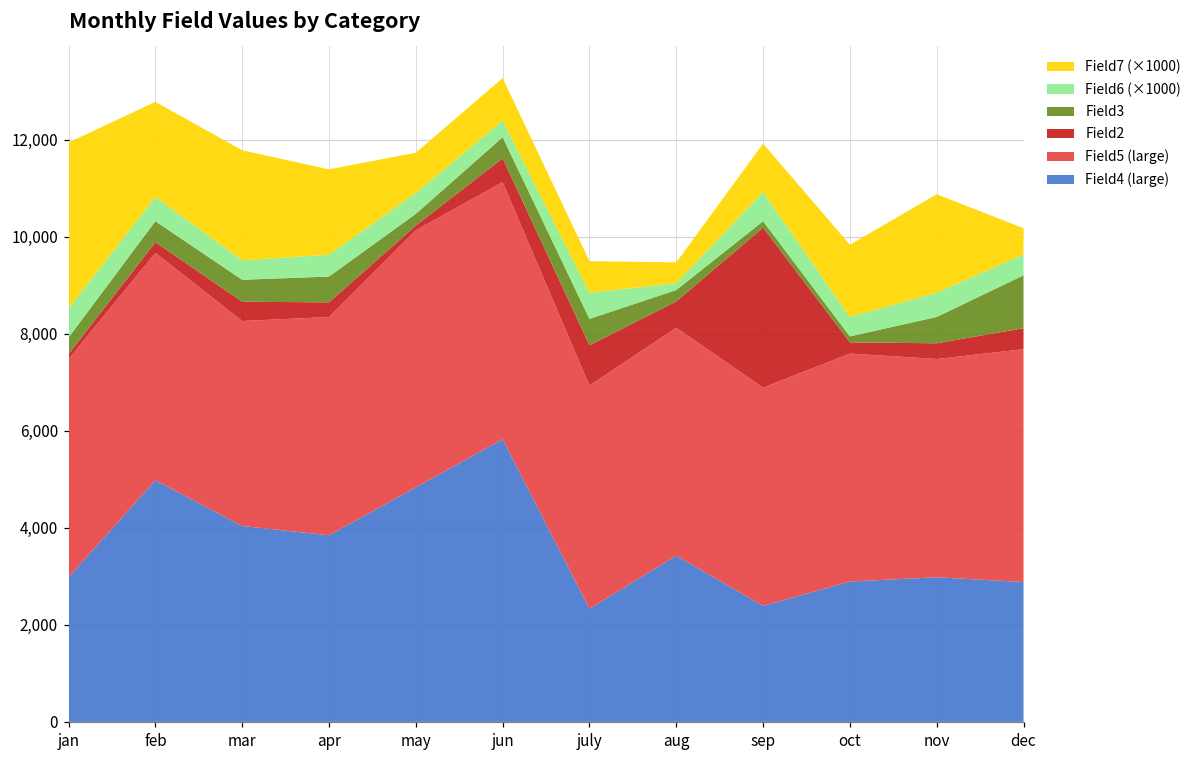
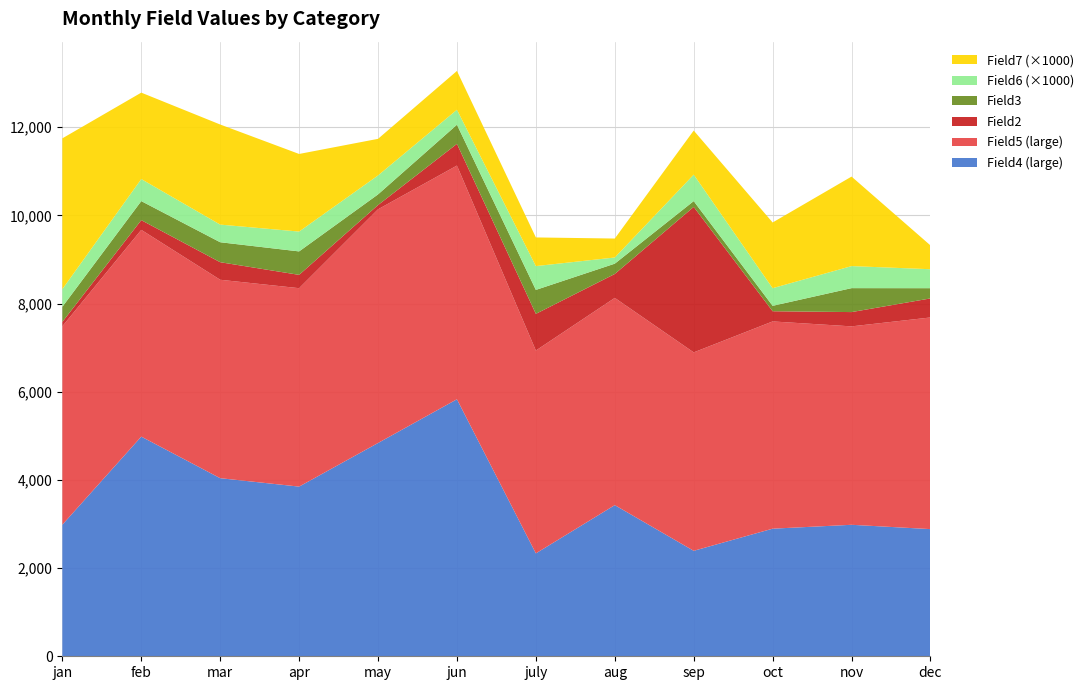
Field6 (×1000), jan: 600 -> 400
Field5 (large), mar: 4,200 -> 4,500
Field3, dec: 1,100 -> 200
